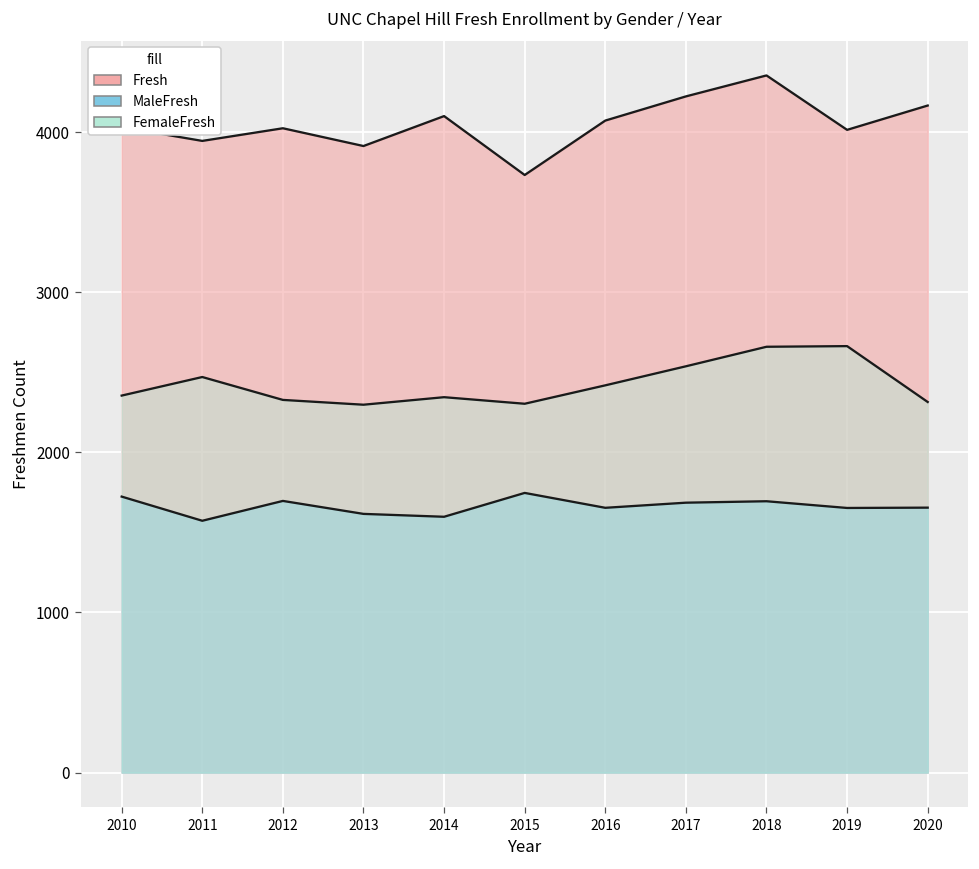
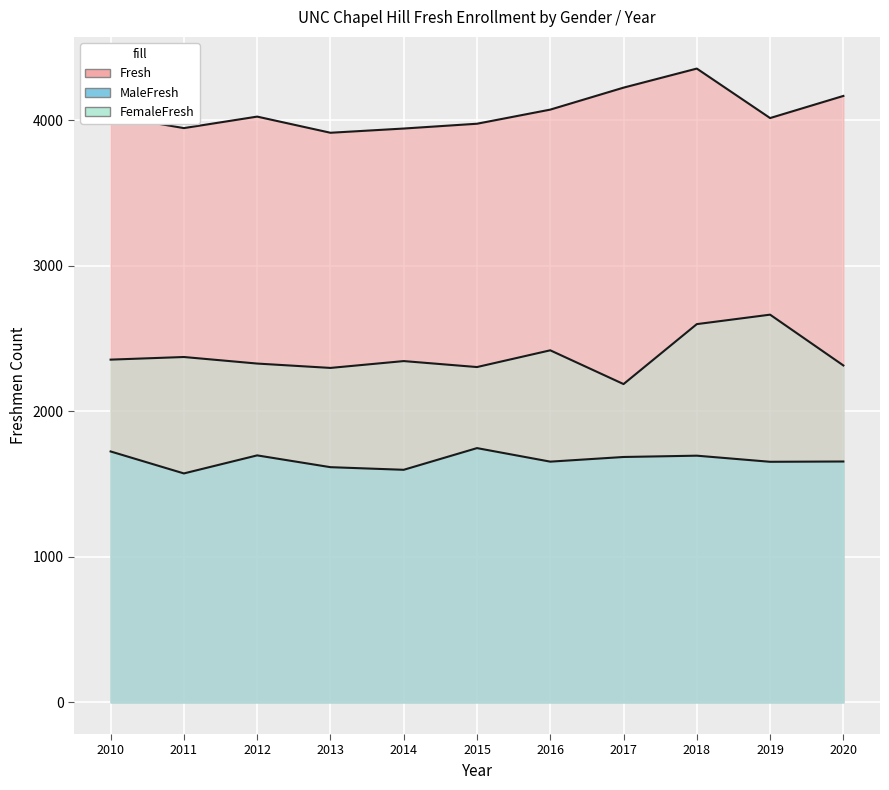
FemaleFresh, 2011: 2470 -> 2370
Fresh, 2014: 4100 -> 3940
Fresh, 2015: 3730 -> 3980
FemaleFresh, 2017: 2540 -> 2190
FemaleFresh, 2018: 2660 -> 2600
